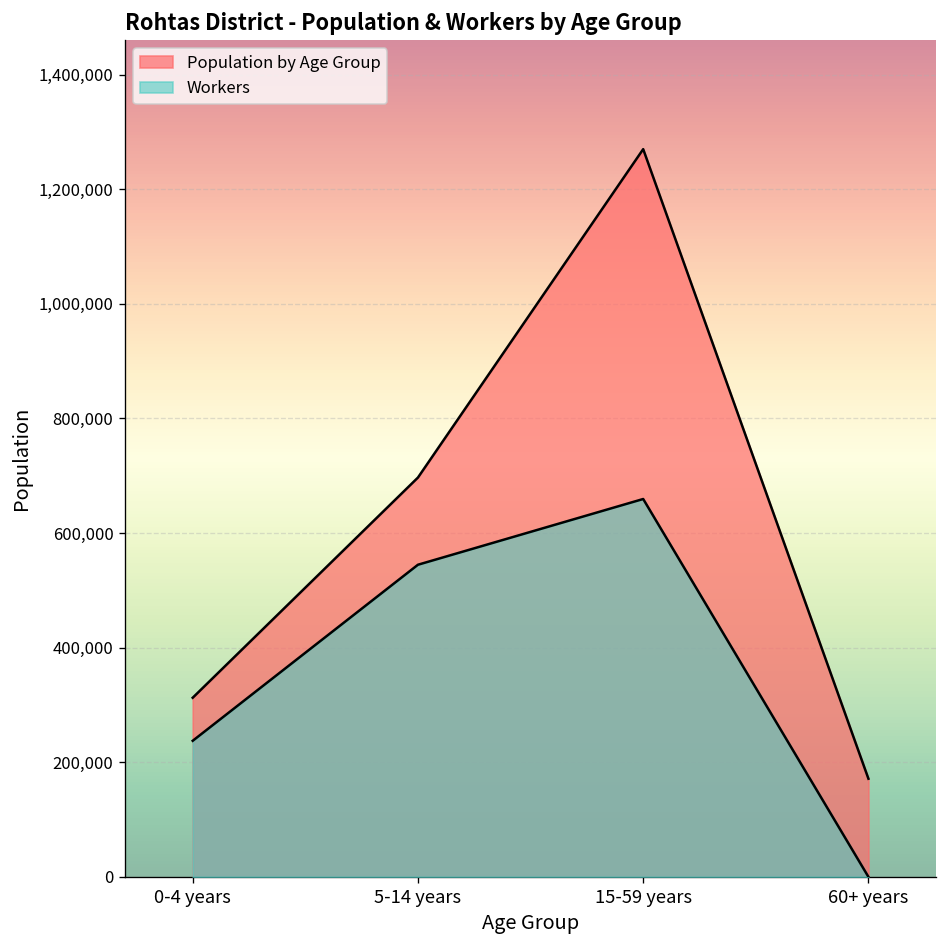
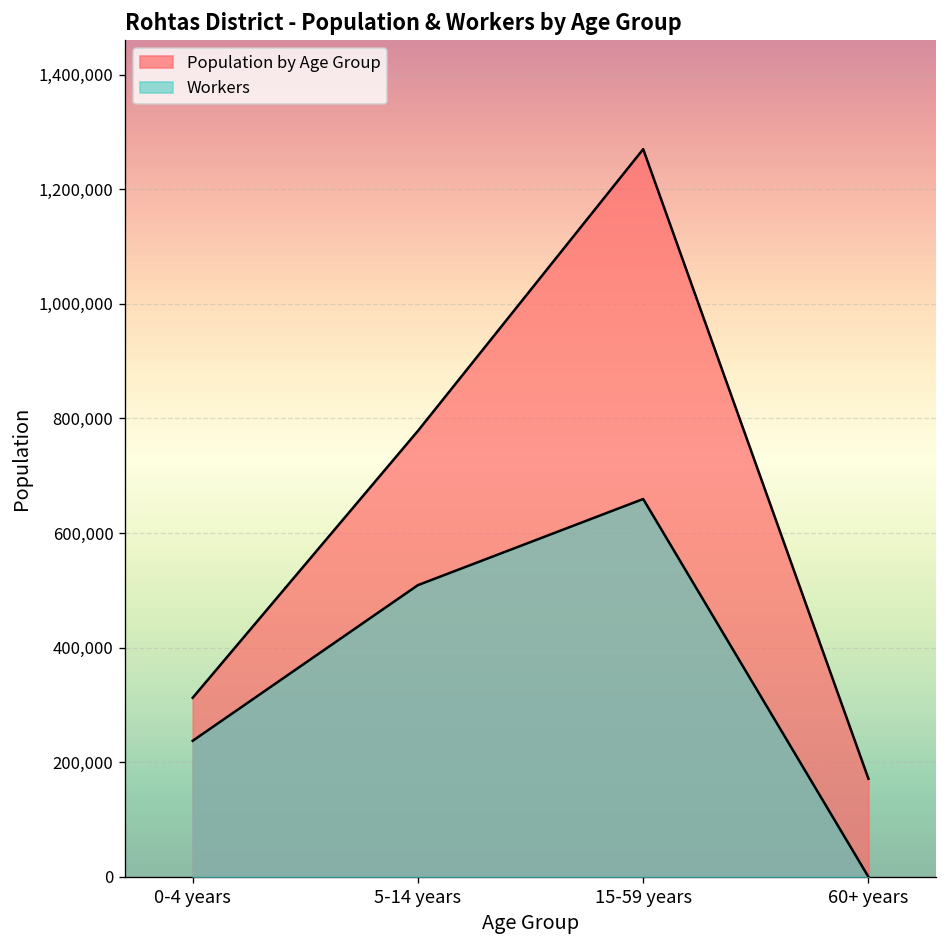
Population by Age Group, 5-14 years: 700,000 -> 780,000
Workers, 5-14 years: 540,000 -> 510,000
